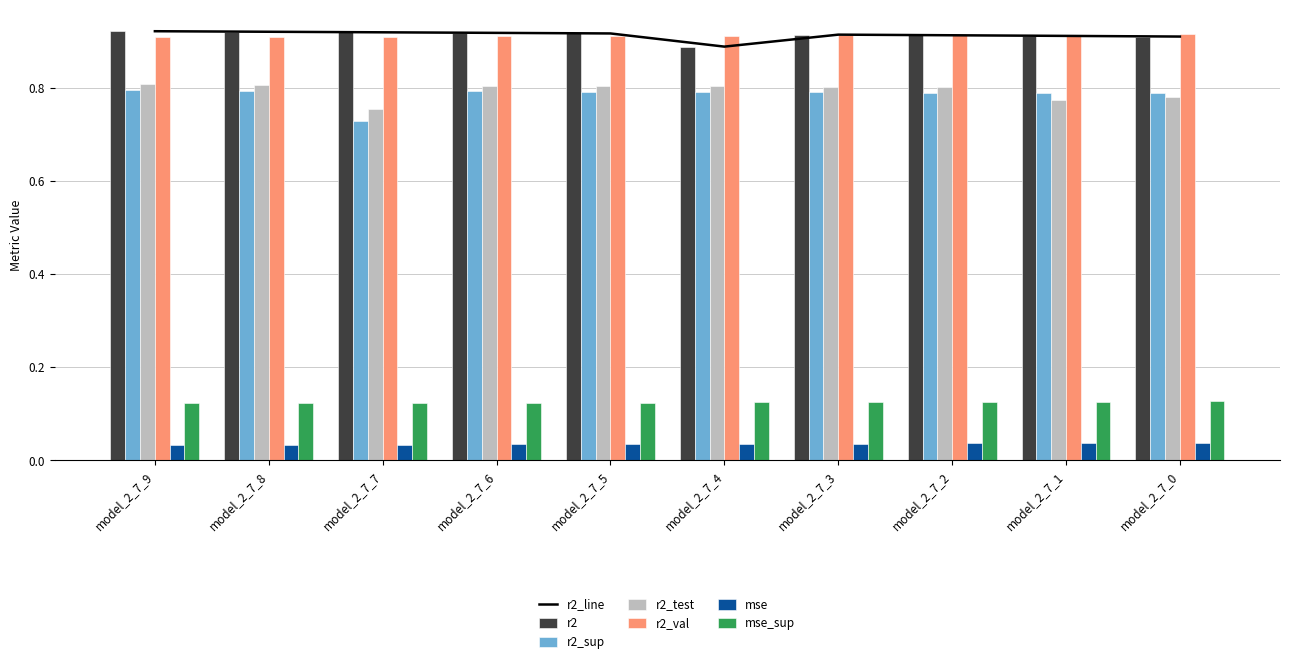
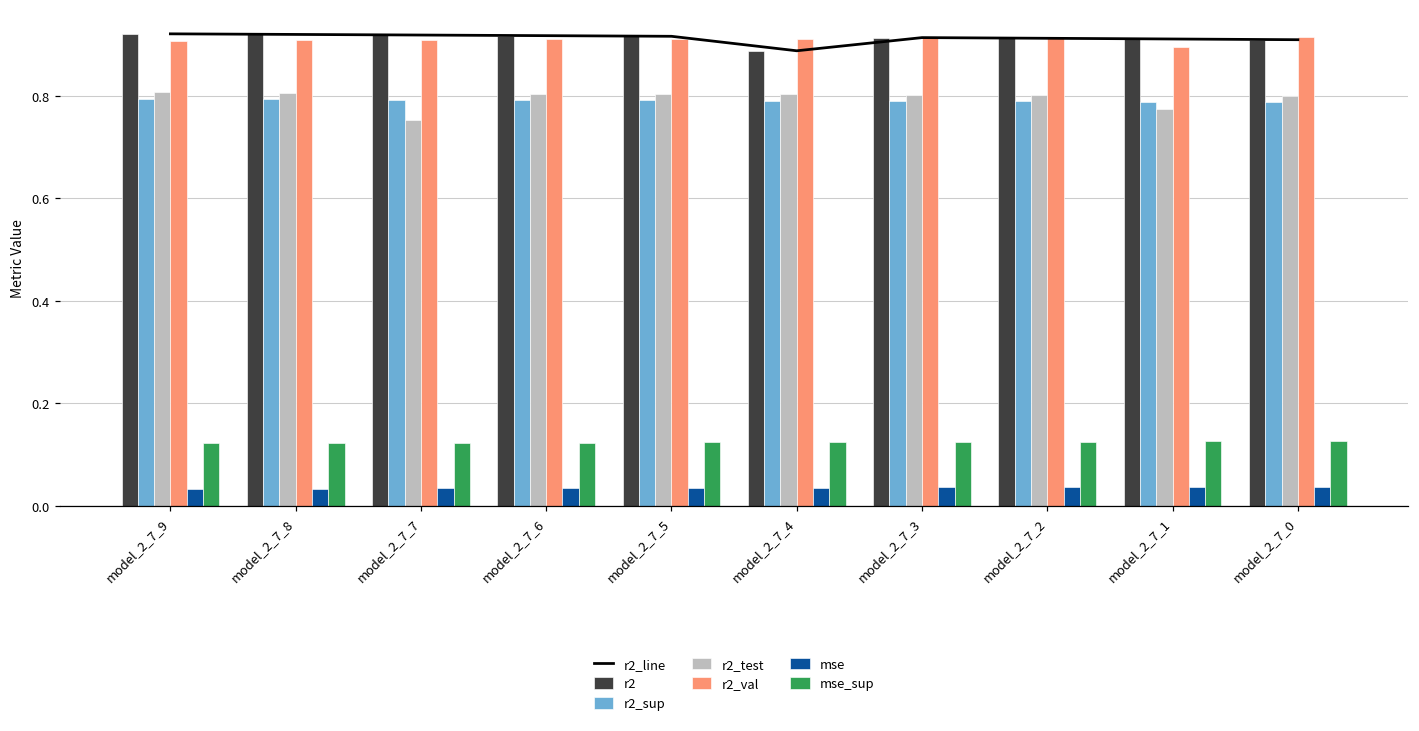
r2_sup, model_2_7_7: 0.73 -> 0.79
r2_val, model_2_7_1: 0.91 -> 0.89
r2_test, model_2_7_0: 0.78 -> 0.80
